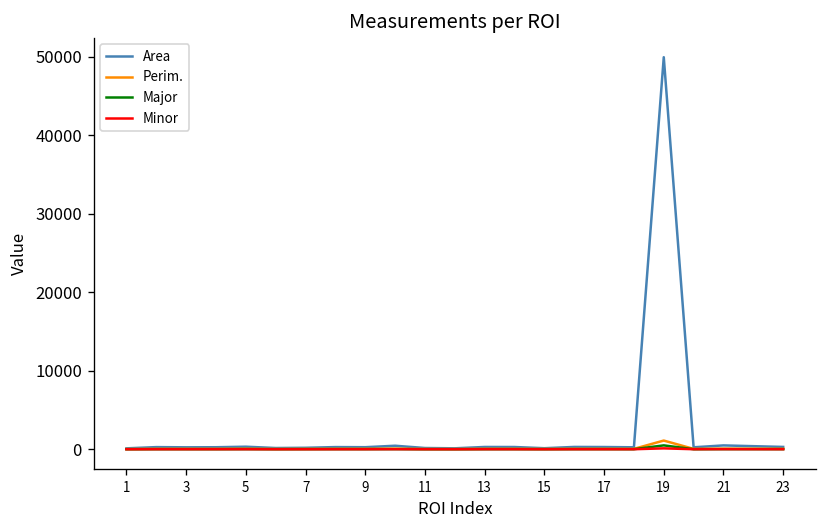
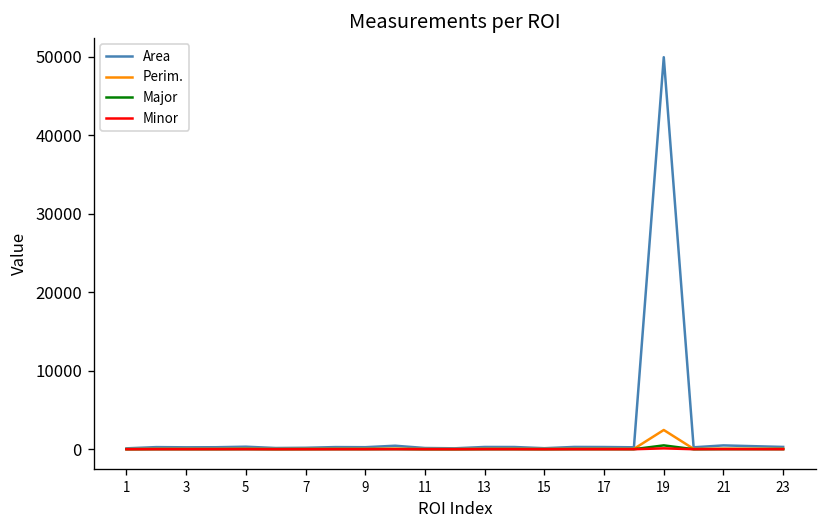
Perim., 19: 1000 -> 2000
